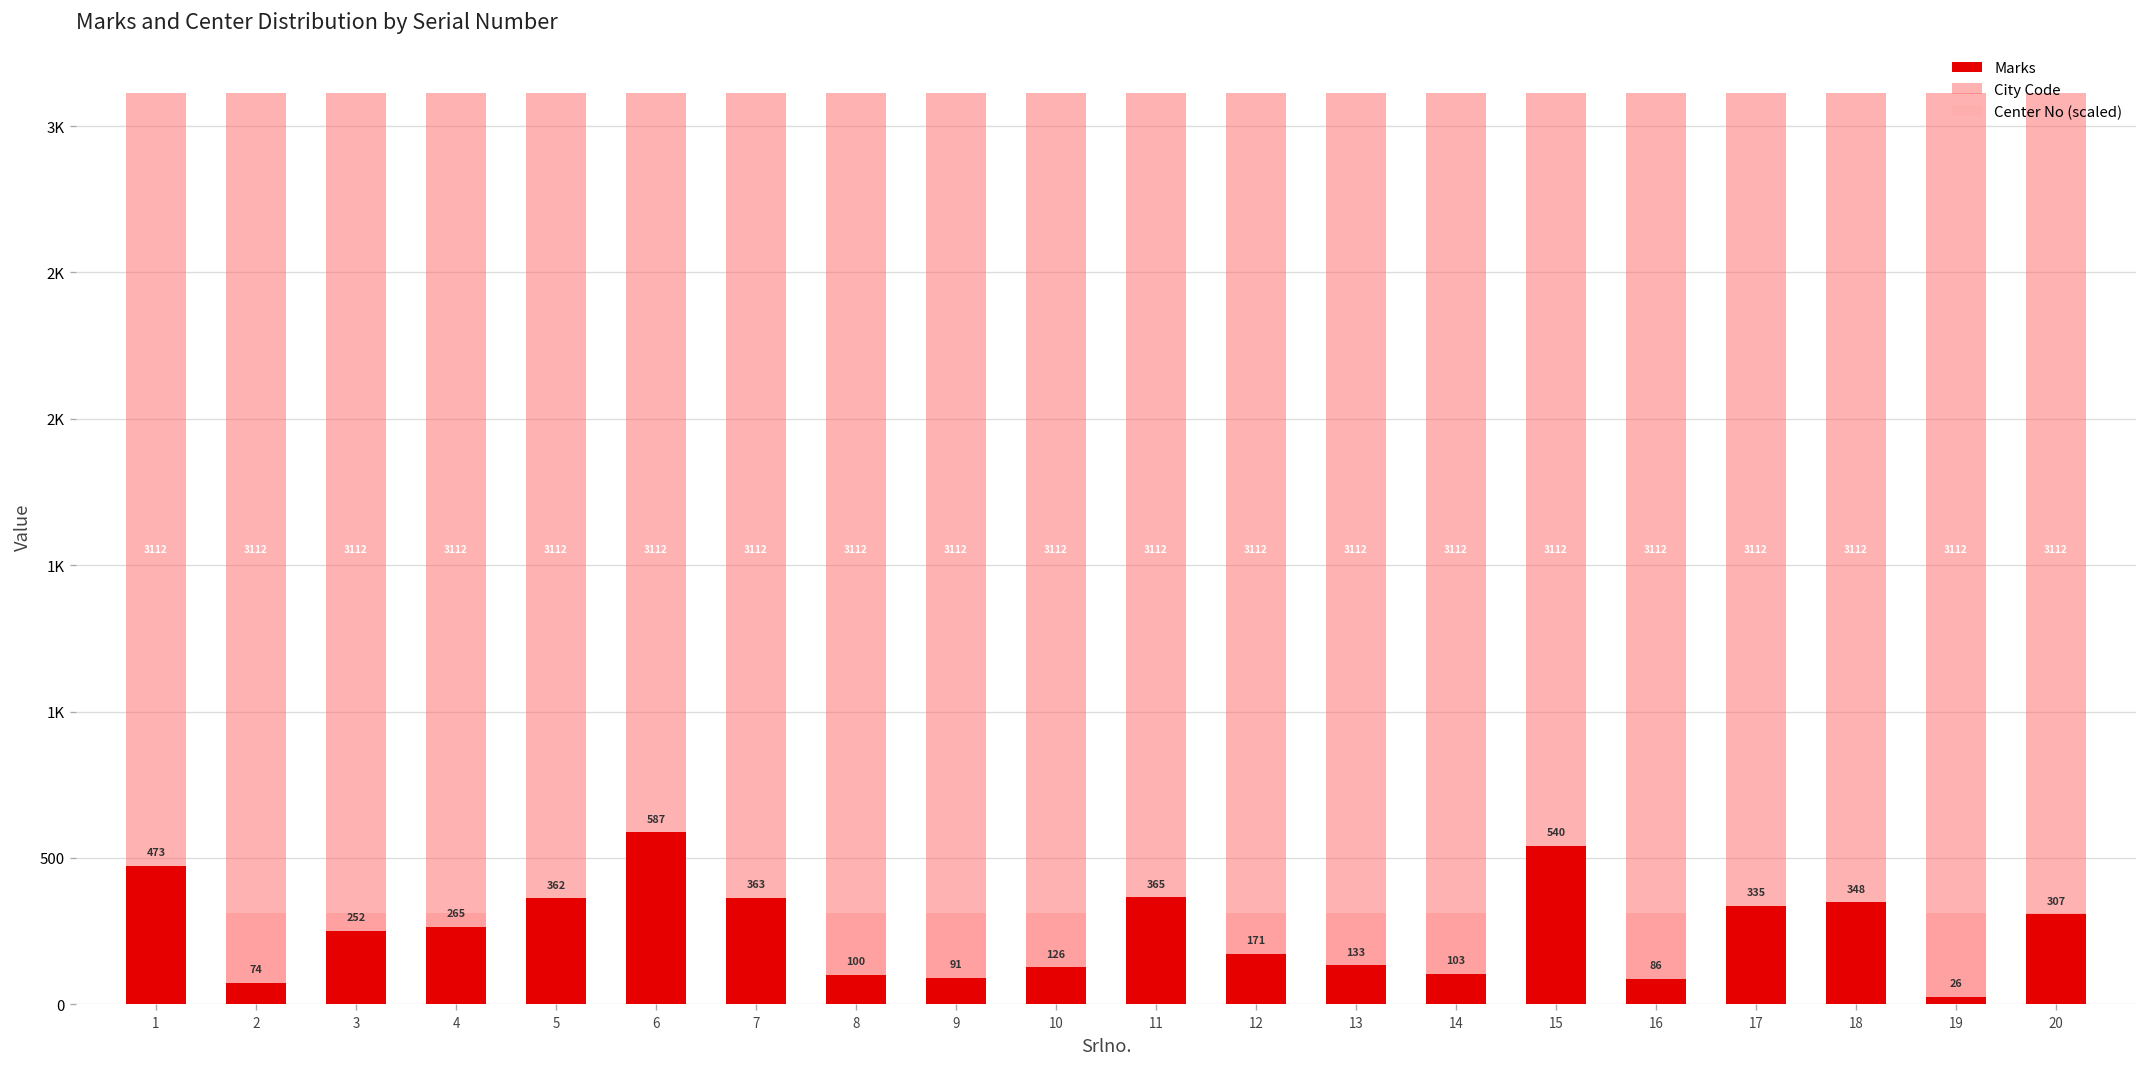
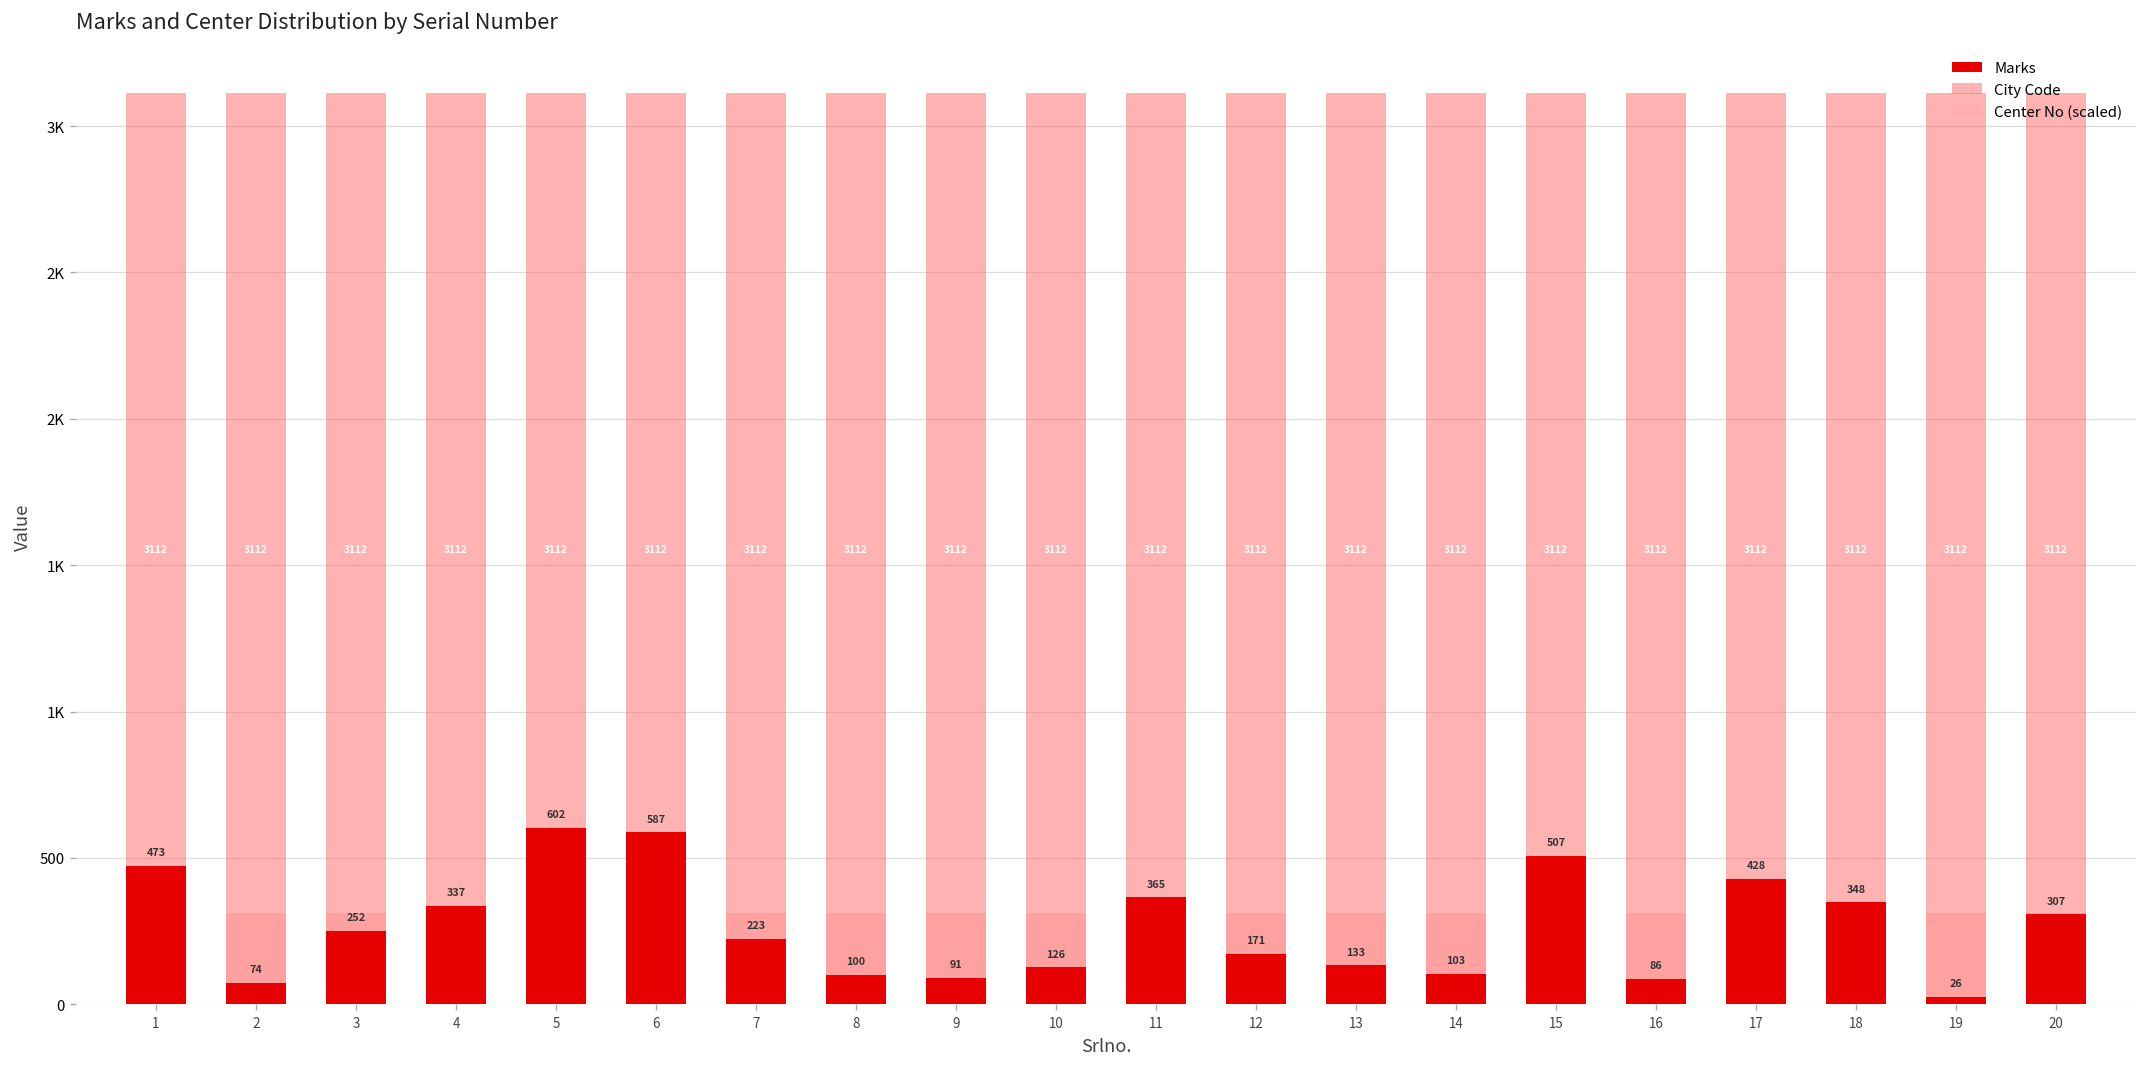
Marks, 4: 265 -> 337
Marks, 5: 362 -> 602
Marks, 7: 363 -> 223
Marks, 15: 540 -> 507
Marks, 17: 335 -> 428
